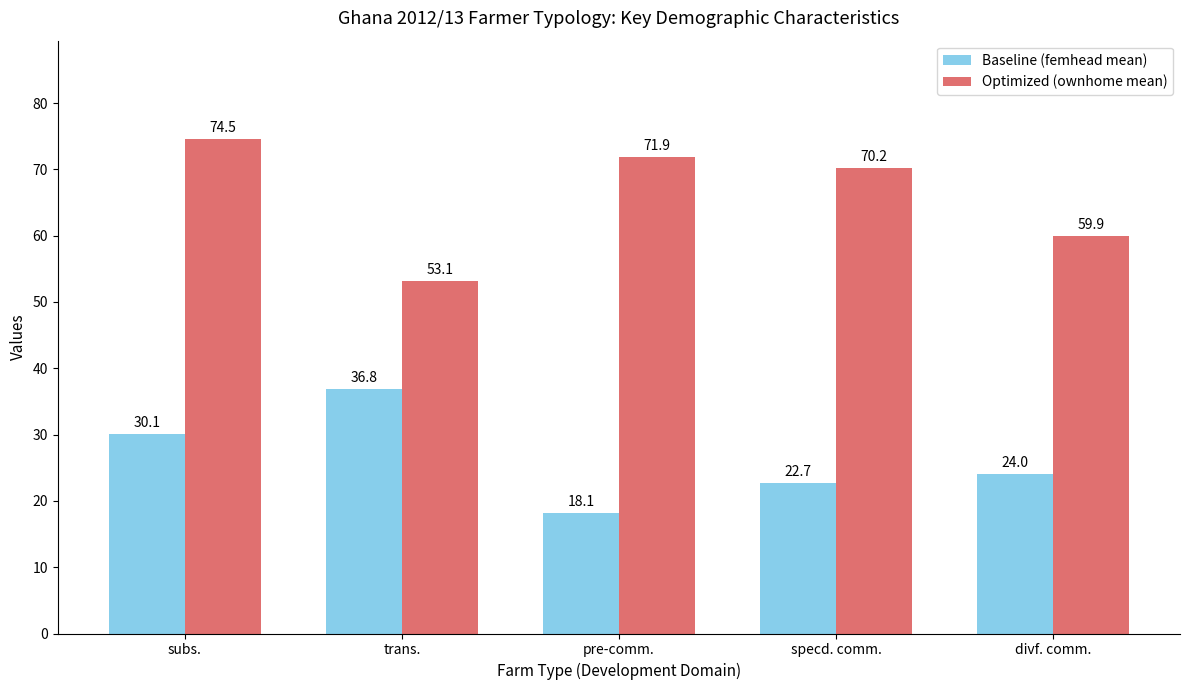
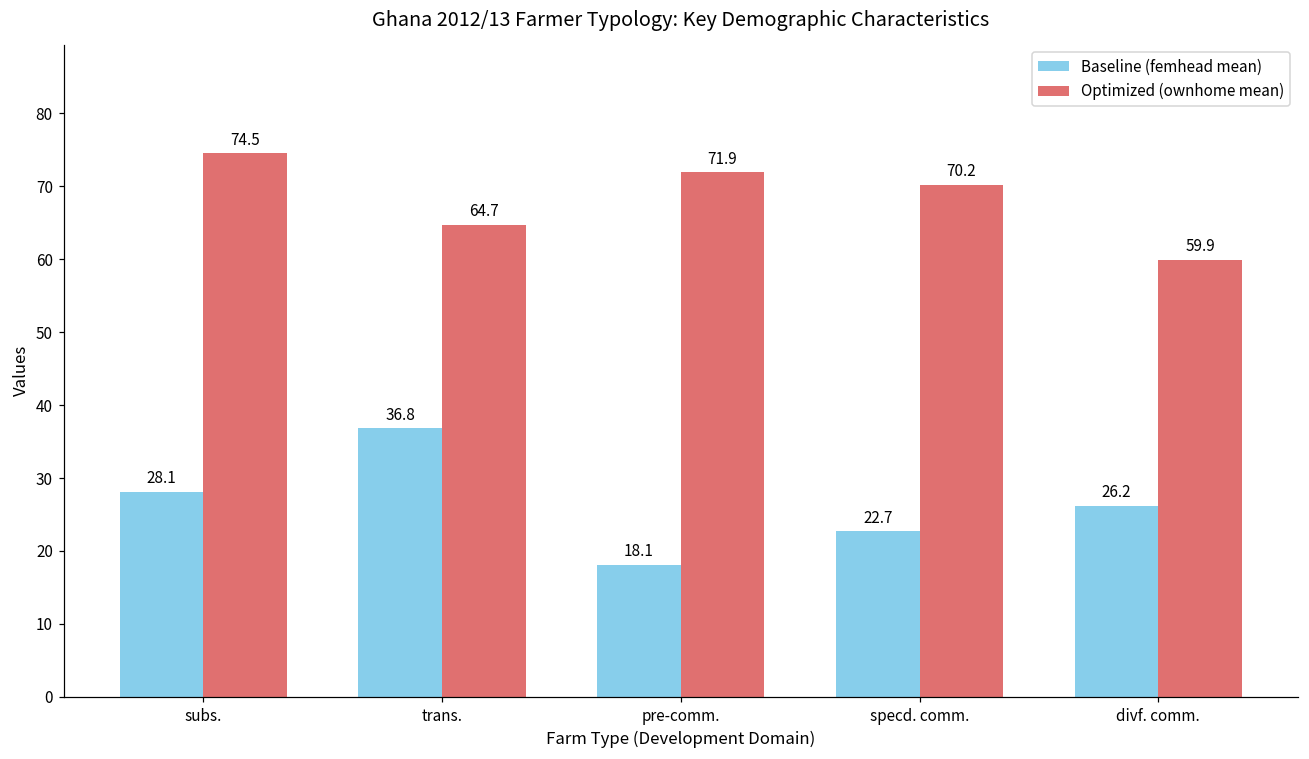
Baseline (femhead mean), subs.: 30.1 -> 28.1
Optimized (ownhome mean), trans.: 53.1 -> 64.7
Baseline (femhead mean), divf. comm.: 24.0 -> 26.2
